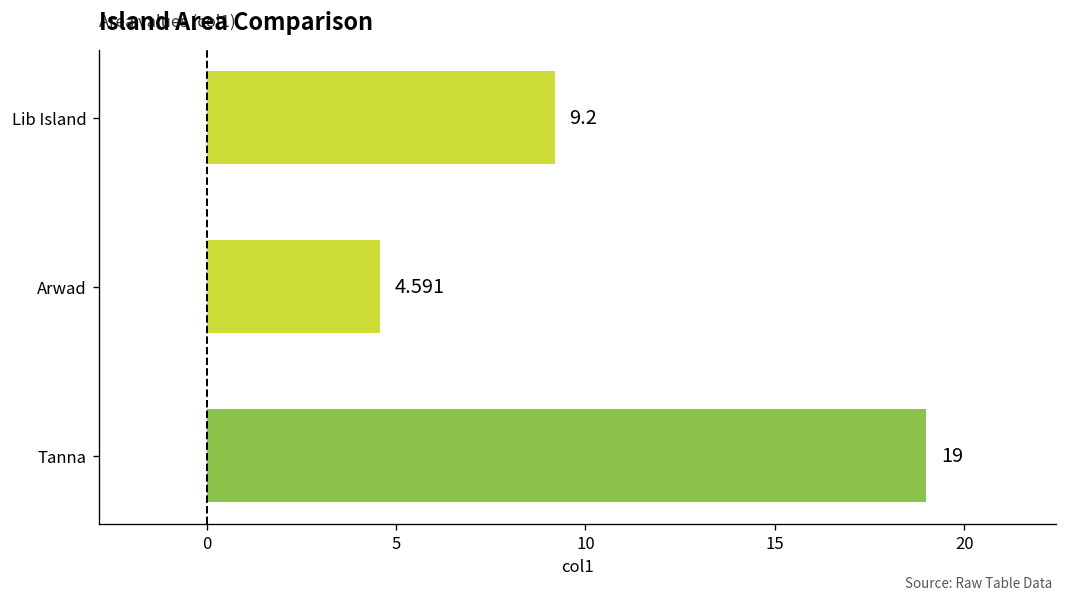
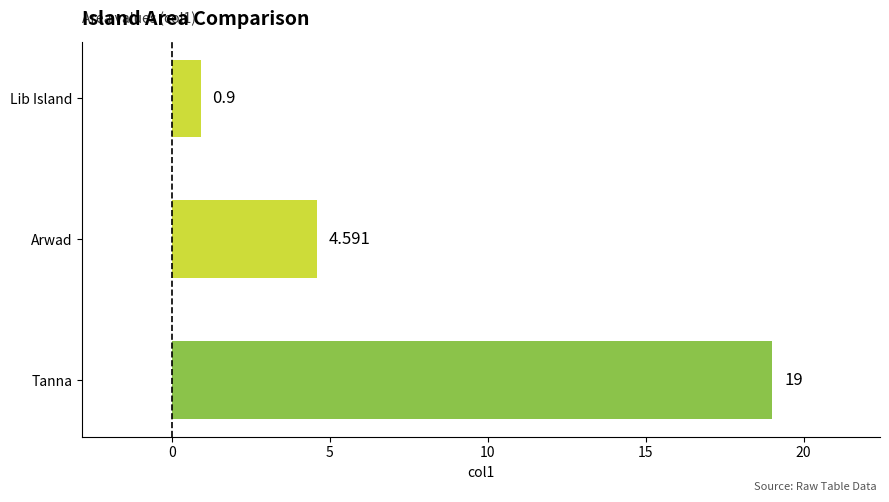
Lib Island: 9.2 -> 0.9
